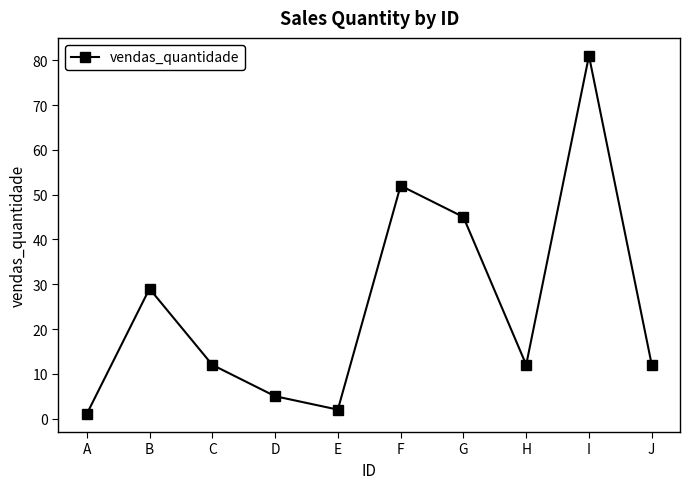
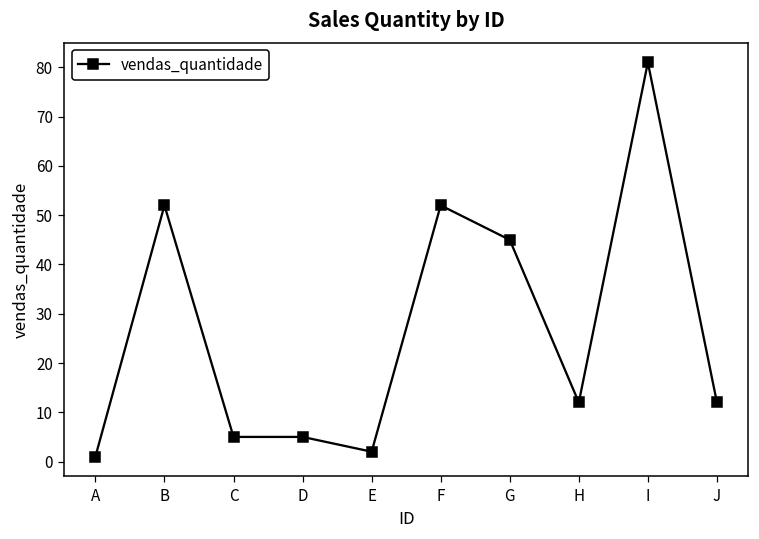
B: 29 -> 52
C: 12 -> 5
